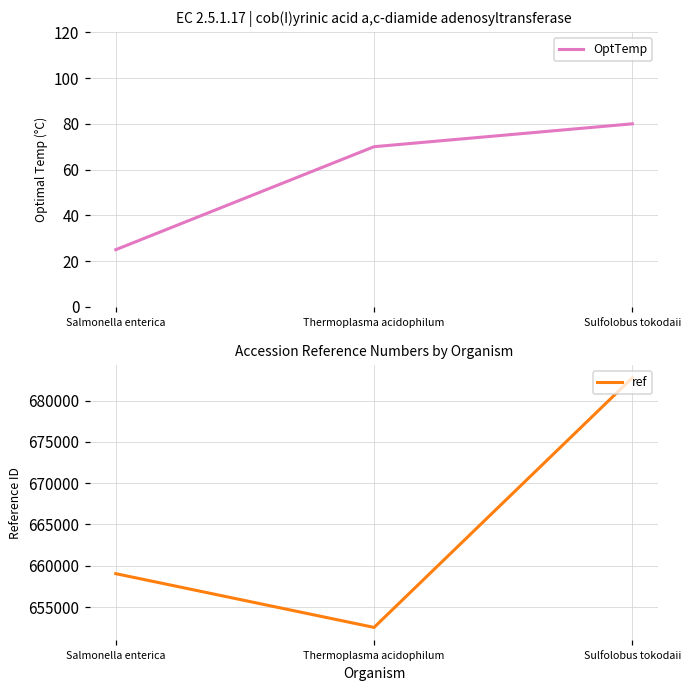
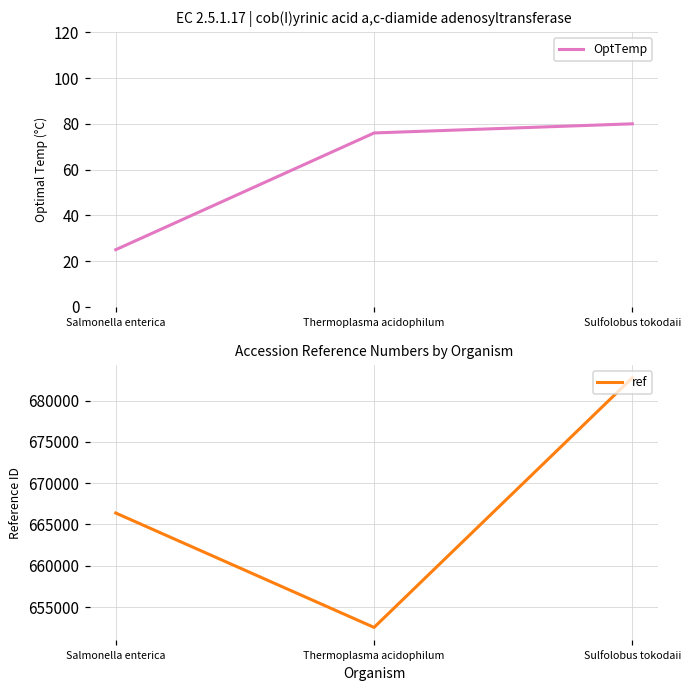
EC 2.5.1.17 | cob(I)yrinic acid a,c-diamide adenosyltransferase, Thermoplasma acidophilum: 70 -> 76
Accession Reference Numbers by Organism, Salmonella enterica: 659000 -> 666000
